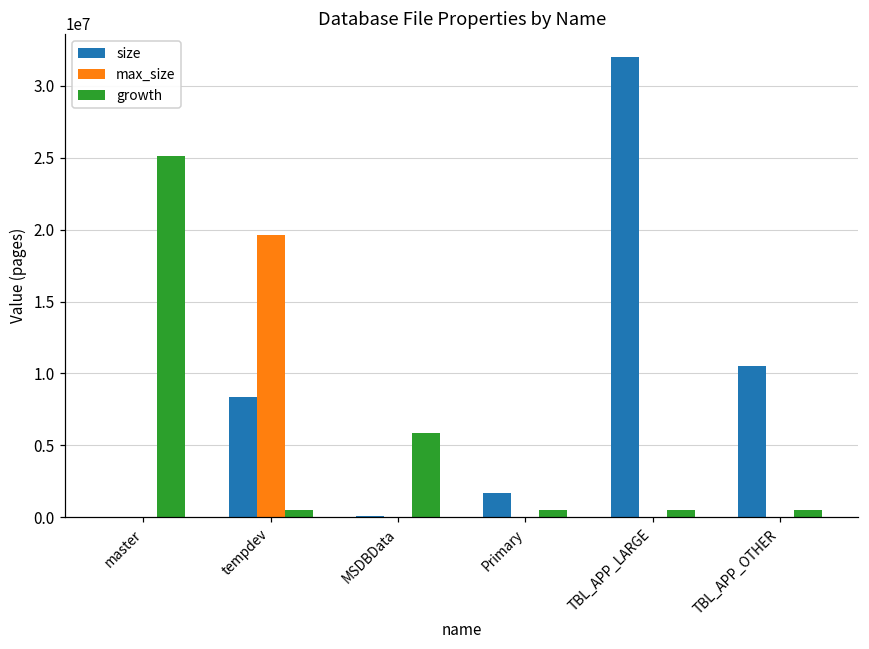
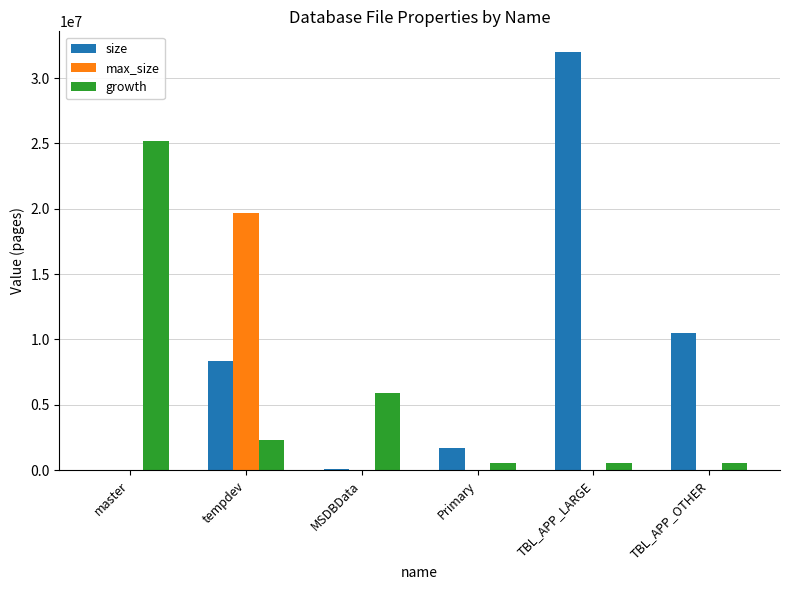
growth, tempdev: 500000 -> 2300000
